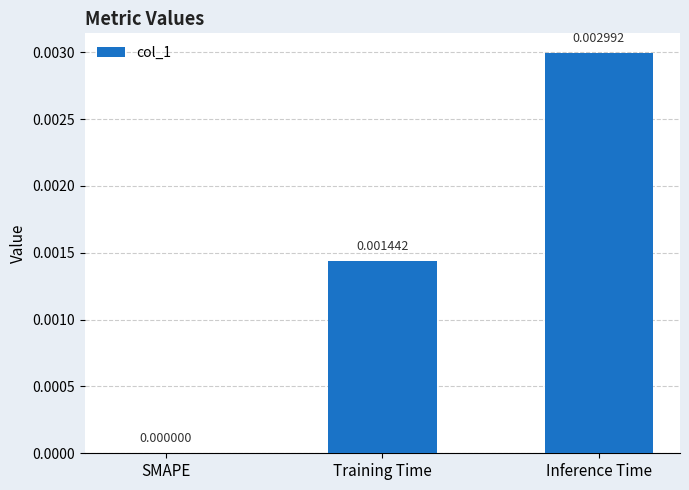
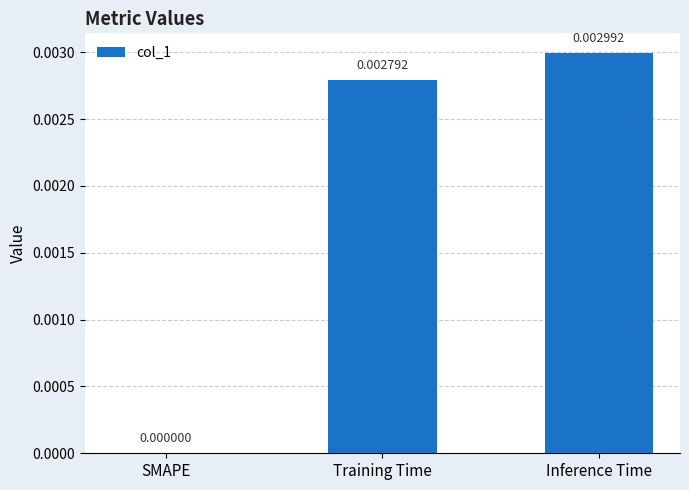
Training Time: 0.001442 -> 0.002792
